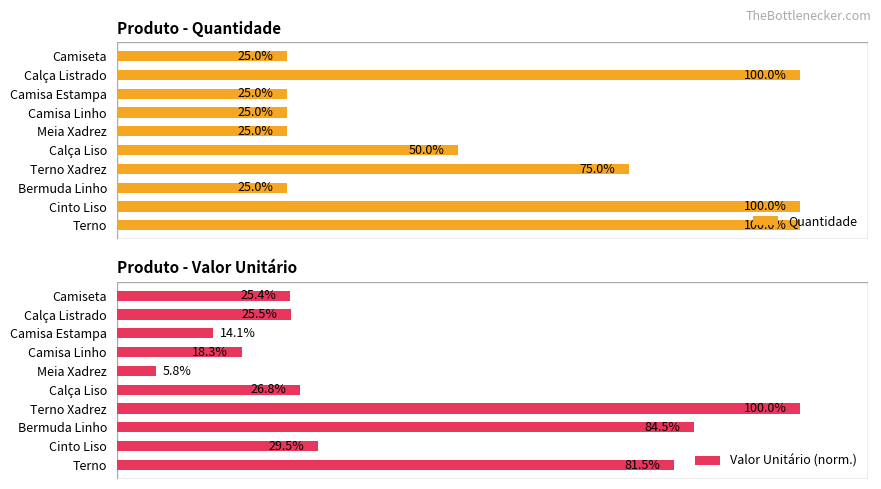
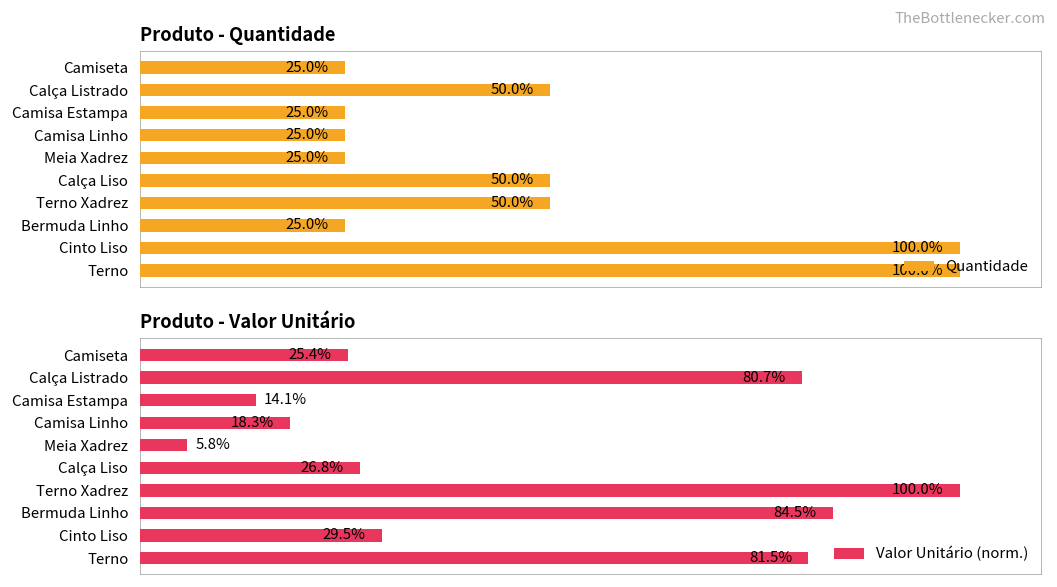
Produto - Quantidade, Calça Listrado: 100.0% -> 50.0%
Produto - Quantidade, Terno Xadrez: 75.0% -> 50.0%
Produto - Valor Unitário, Calça Listrado: 25.5% -> 80.7%
